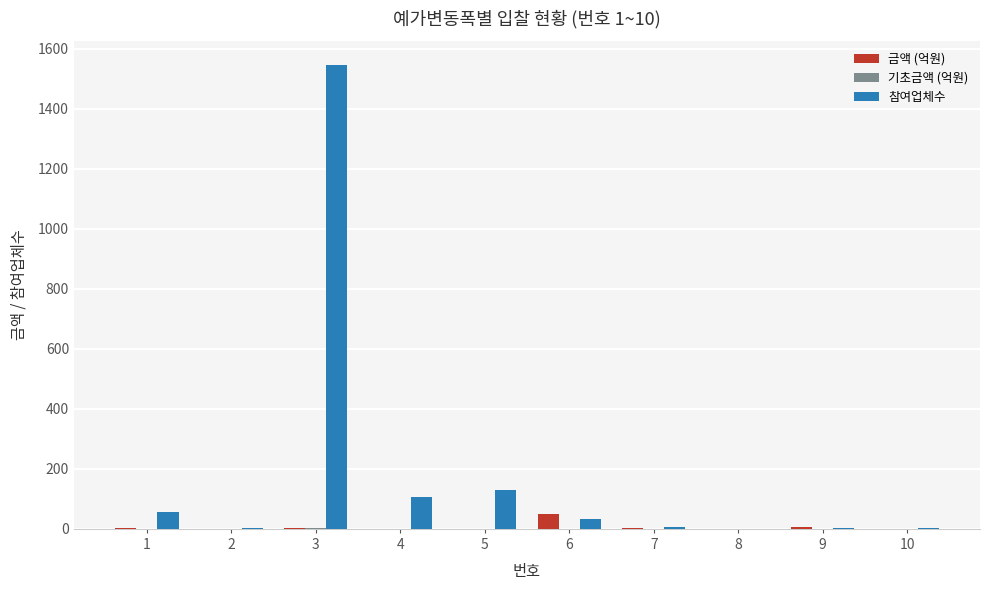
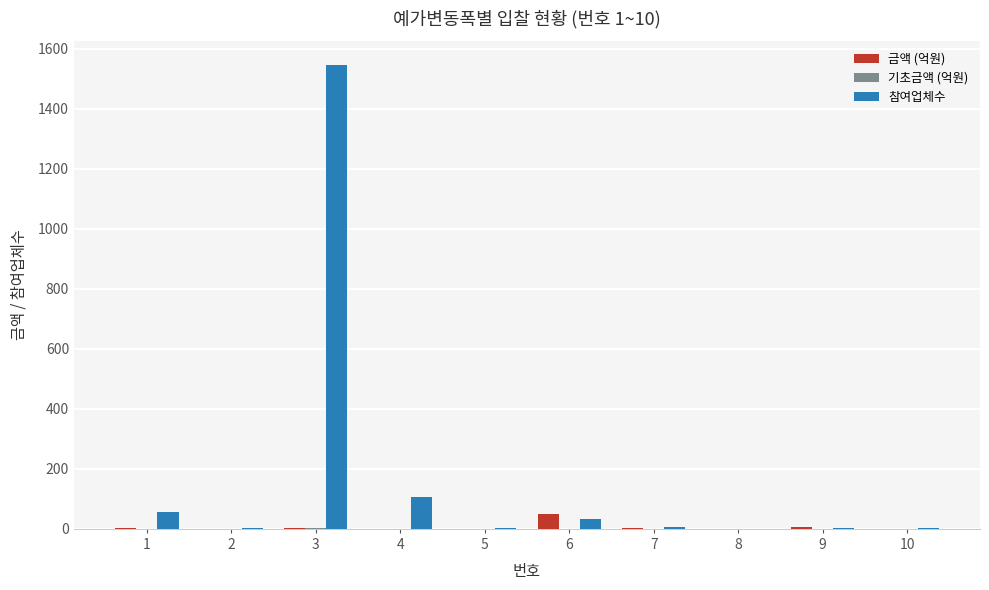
참여업체수, 5: 130 -> 0
